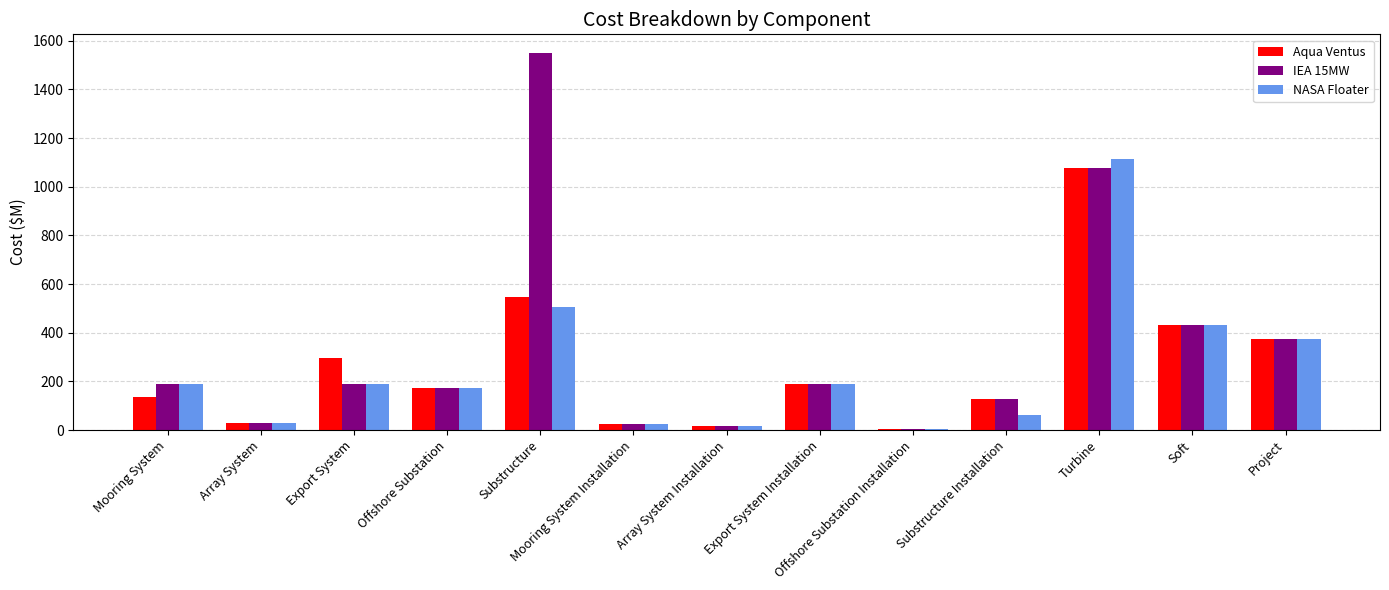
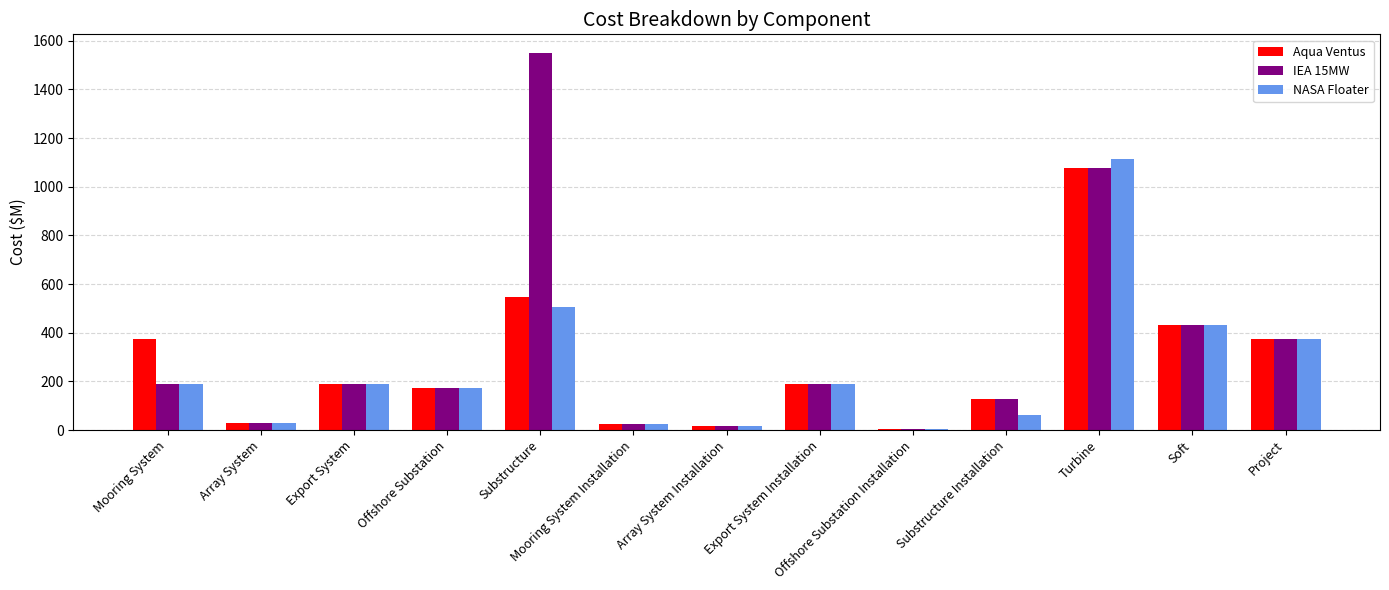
Aqua Ventus, Mooring System: 140 -> 370
Aqua Ventus, Export System: 290 -> 190
